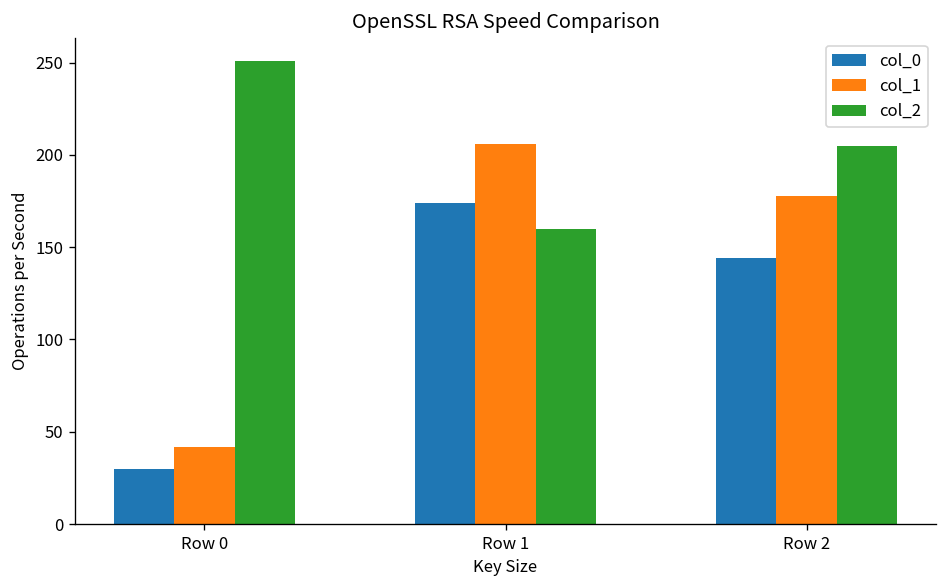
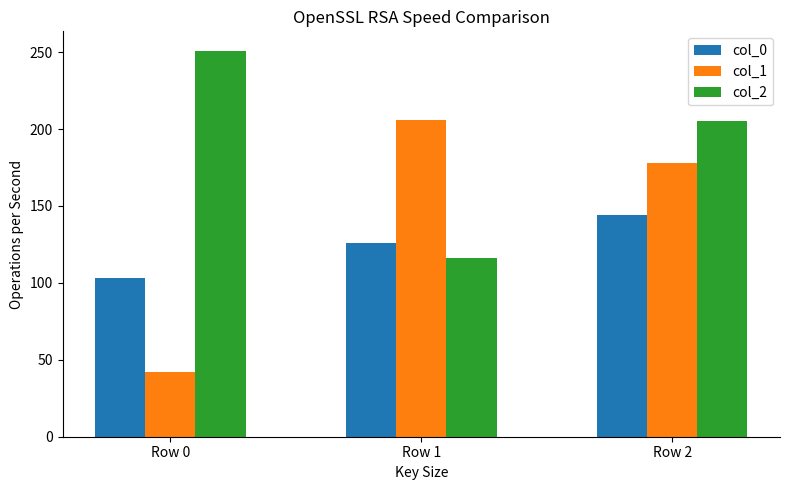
col_0, Row 0: 30 -> 103
col_0, Row 1: 174 -> 126
col_2, Row 1: 160 -> 116
